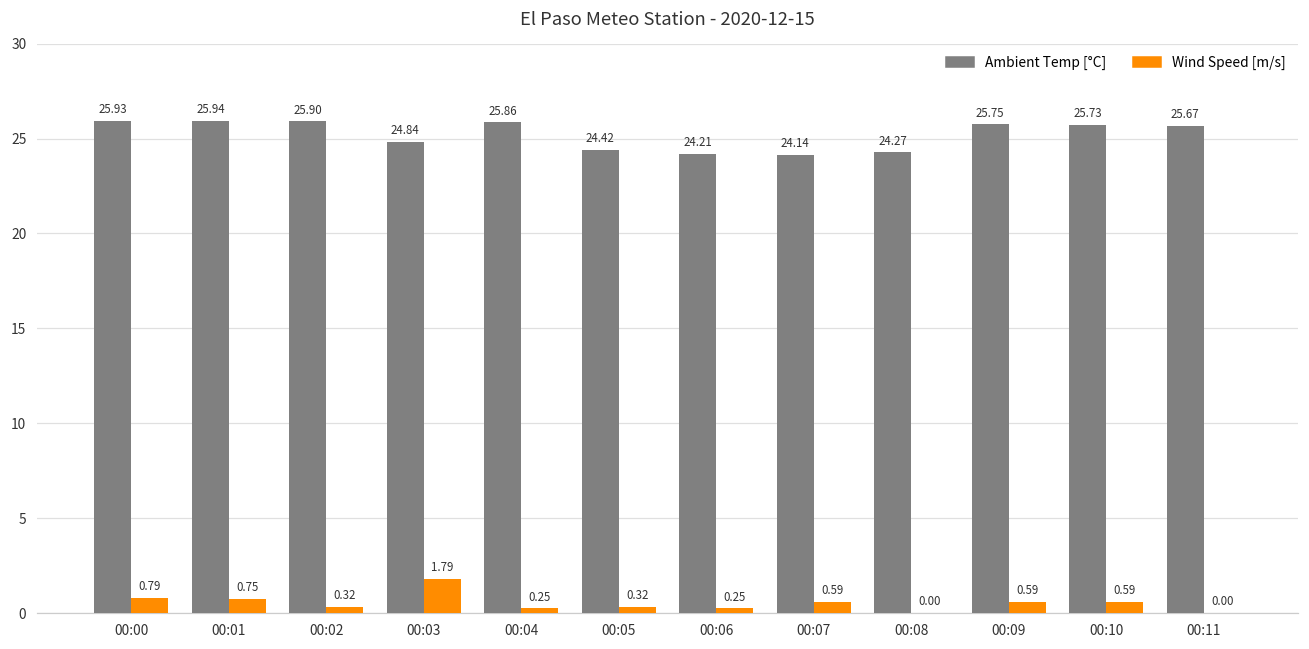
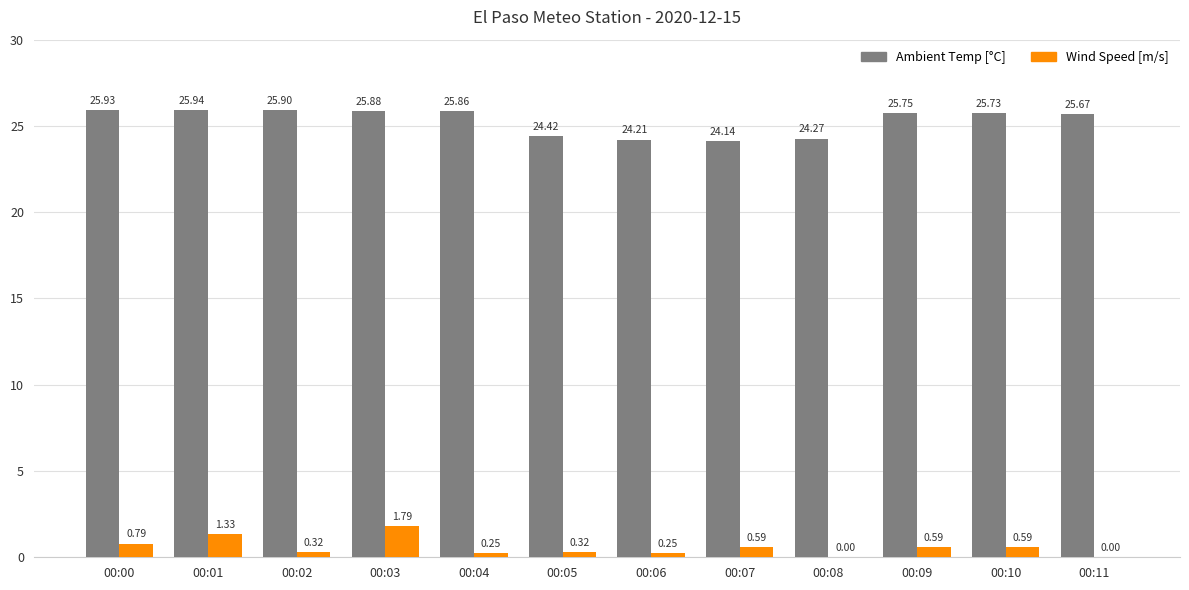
Wind Speed [m/s], 00:01: 0.75 -> 1.33
Ambient Temp [°C], 00:03: 24.84 -> 25.88
